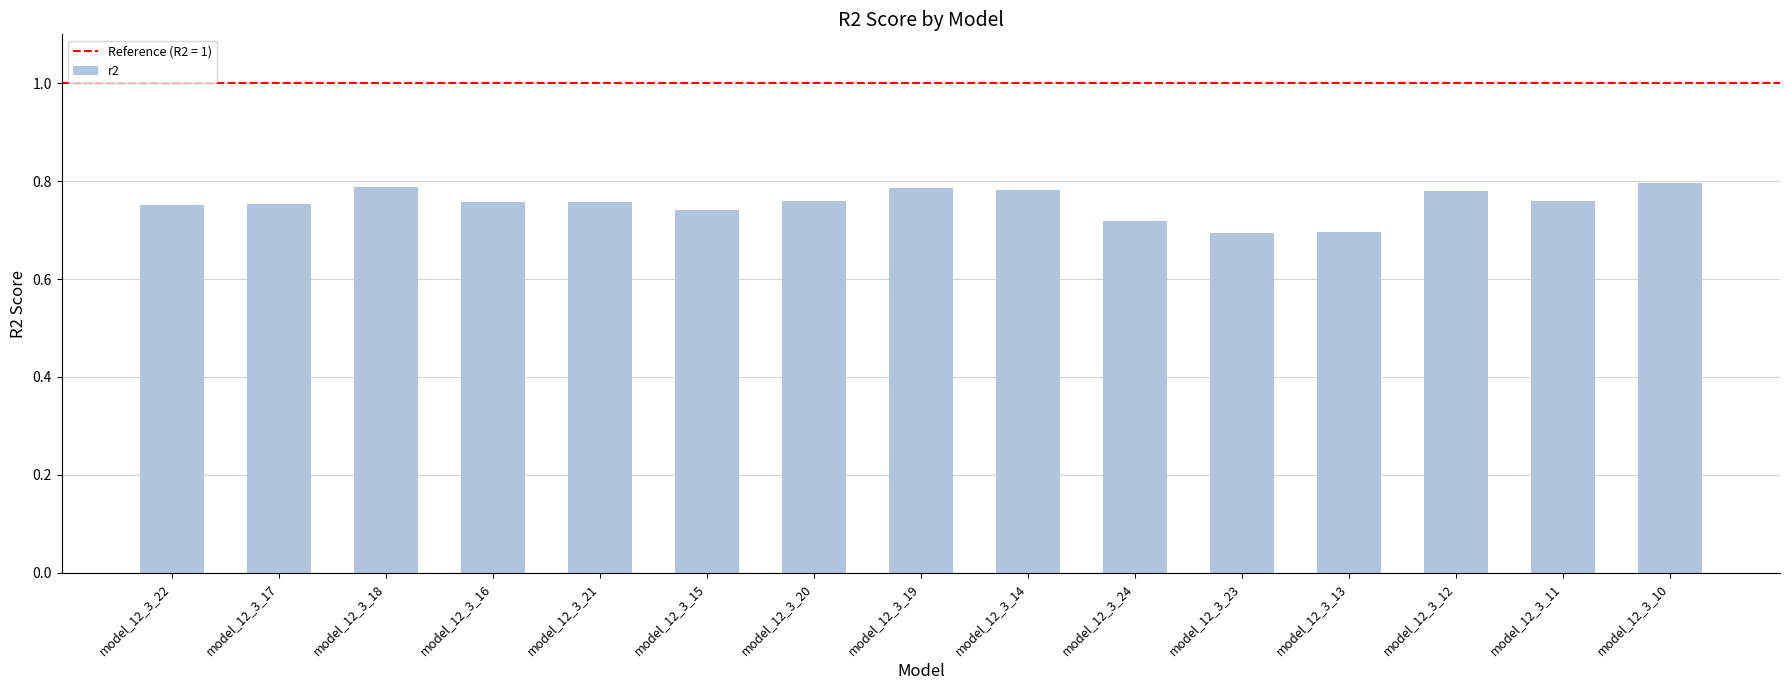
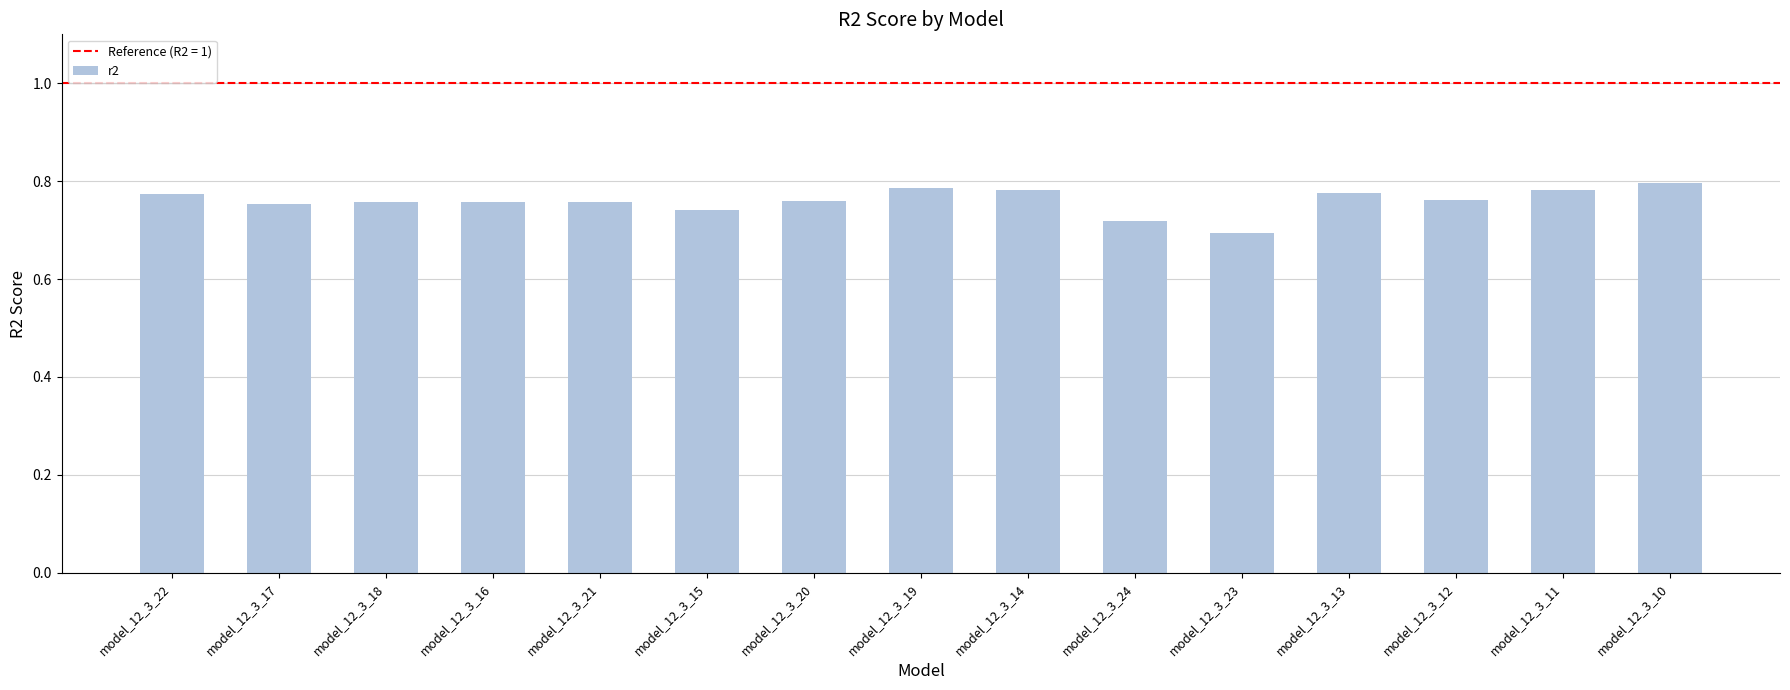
model_12_3_22: 0.75 -> 0.77
model_12_3_18: 0.79 -> 0.76
model_12_3_13: 0.70 -> 0.78
model_12_3_12: 0.78 -> 0.76
model_12_3_11: 0.76 -> 0.78
